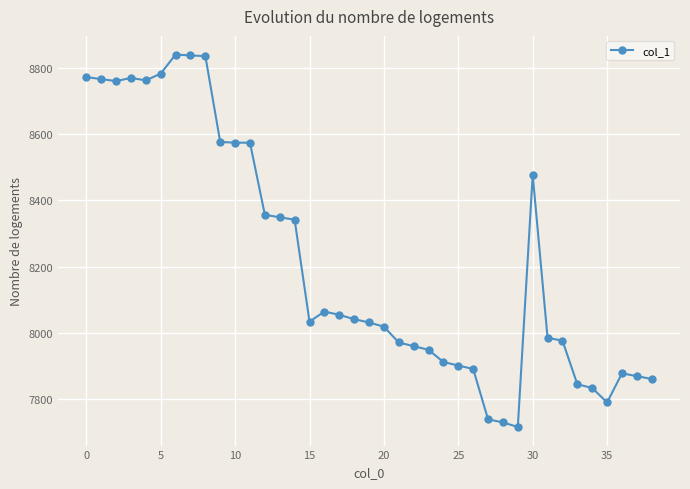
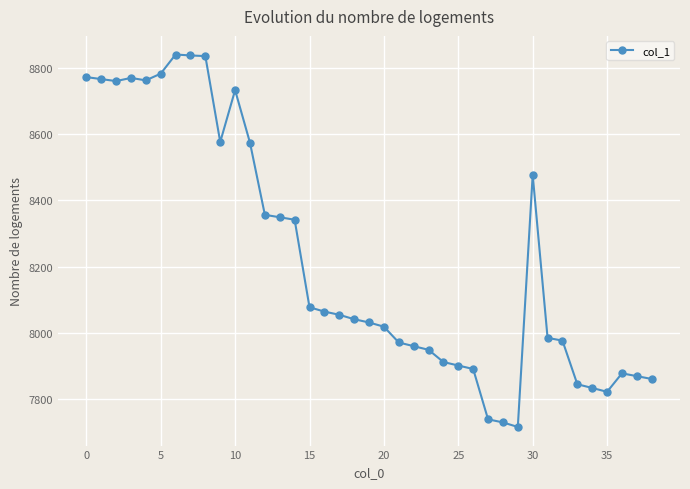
10: 8570 -> 8730
15: 8030 -> 8080
35: 7790 -> 7820
